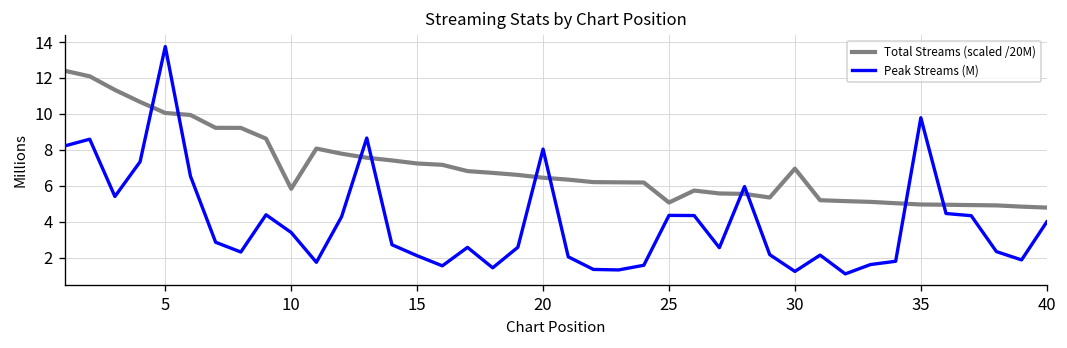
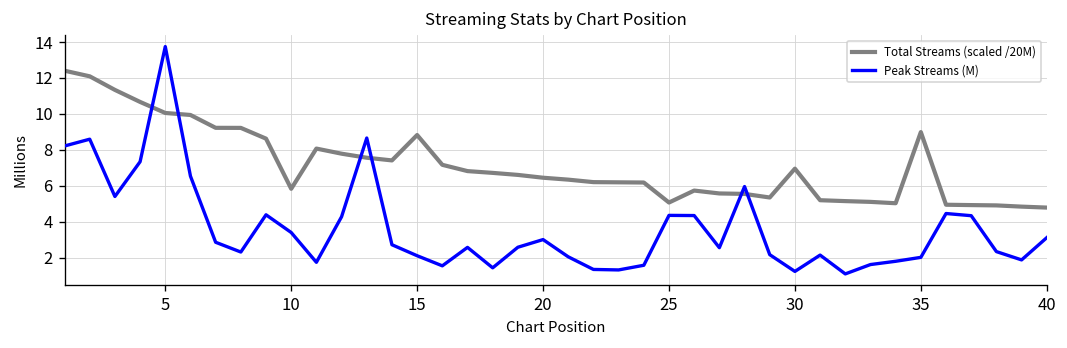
Total Streams (scaled /20M), 15: 7.2 -> 8.8
Peak Streams (M), 20: 8.0 -> 3.0
Total Streams (scaled /20M), 35: 5.0 -> 9.0
Peak Streams (M), 35: 9.8 -> 2.0
Peak Streams (M), 40: 4.0 -> 3.1
